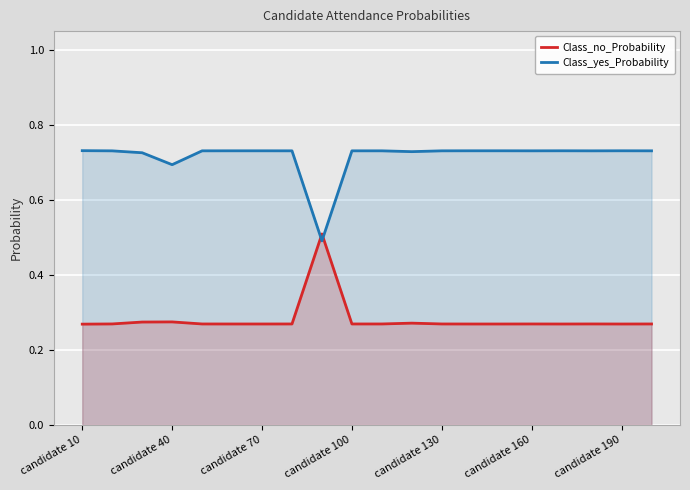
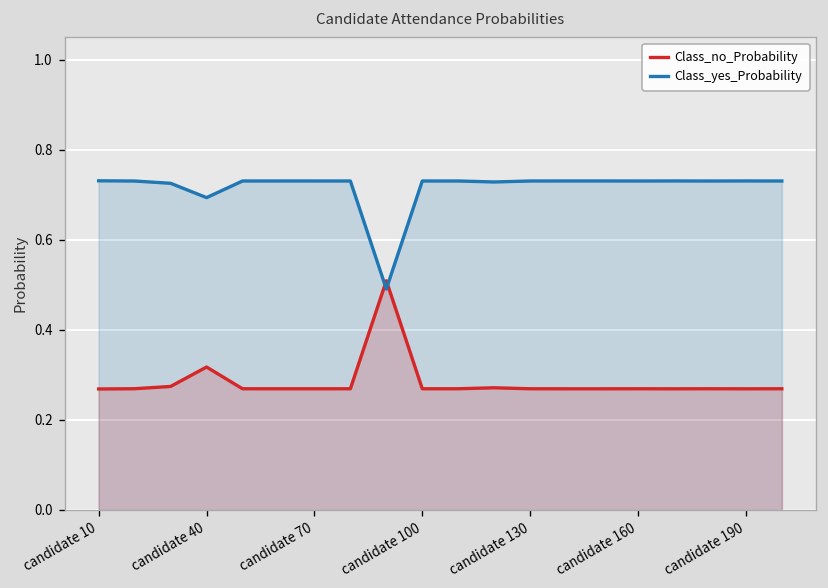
Class_no_Probability, candidate 40: 0.27 -> 0.32
